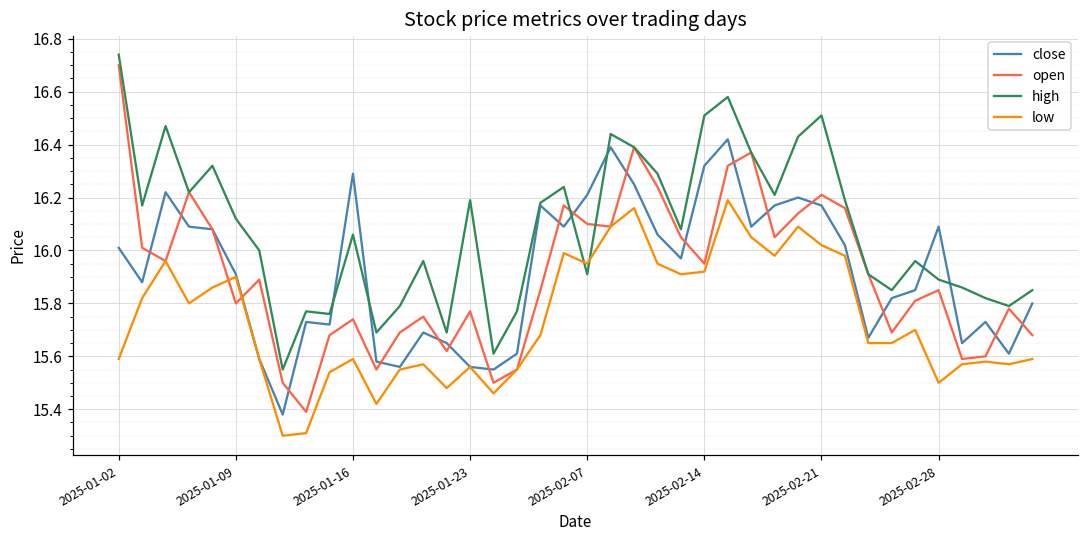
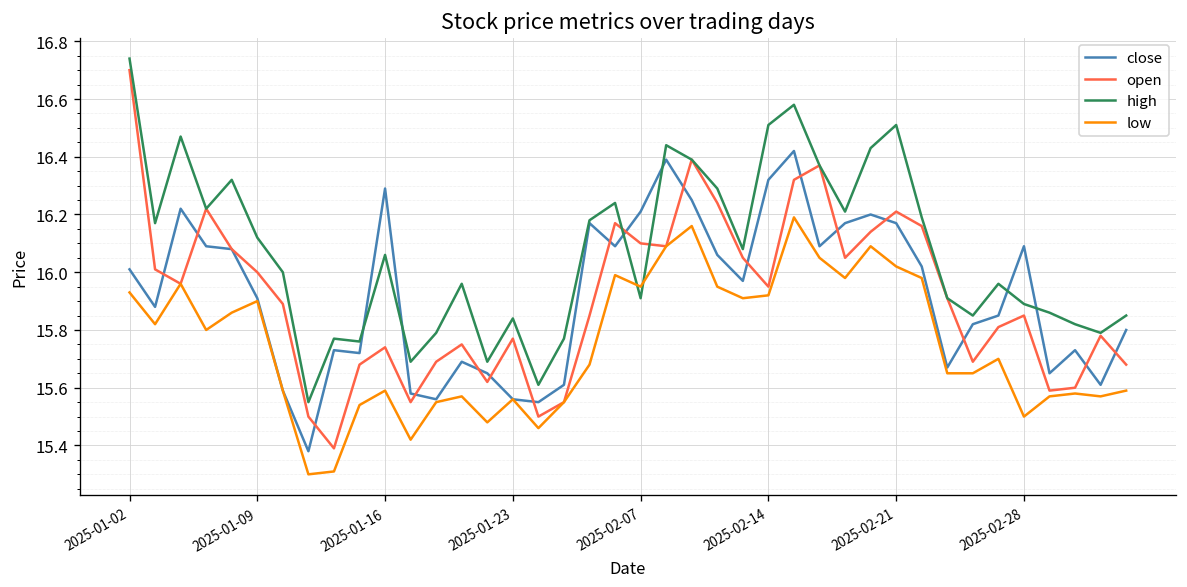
low, 2025-01-02: 15.59 -> 15.93
open, 2025-01-09: 15.8 -> 16.0
high, 2025-01-23: 16.19 -> 15.84
